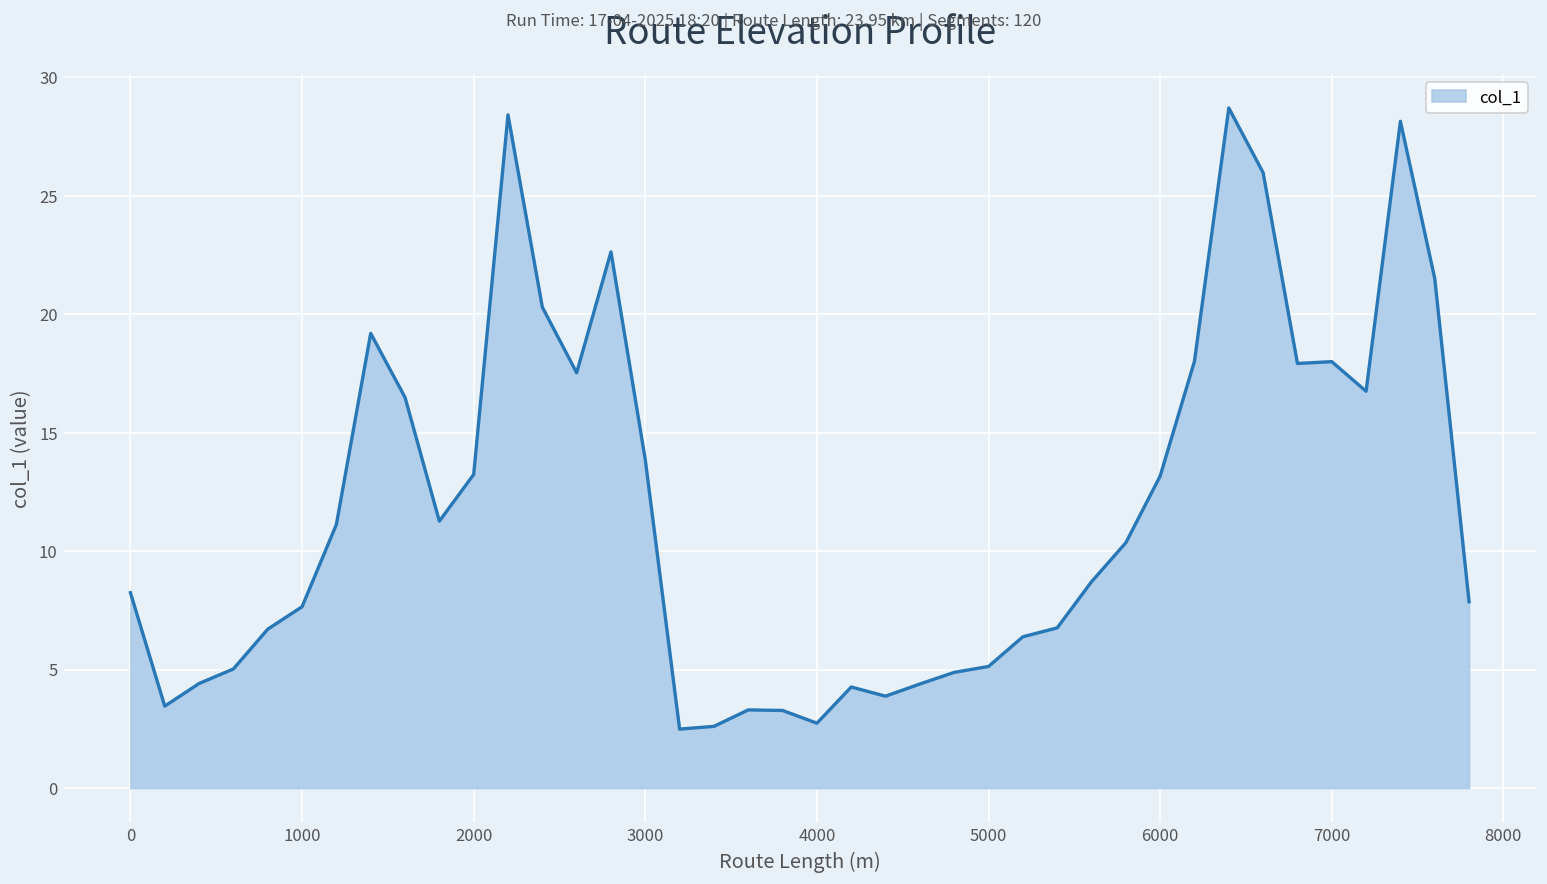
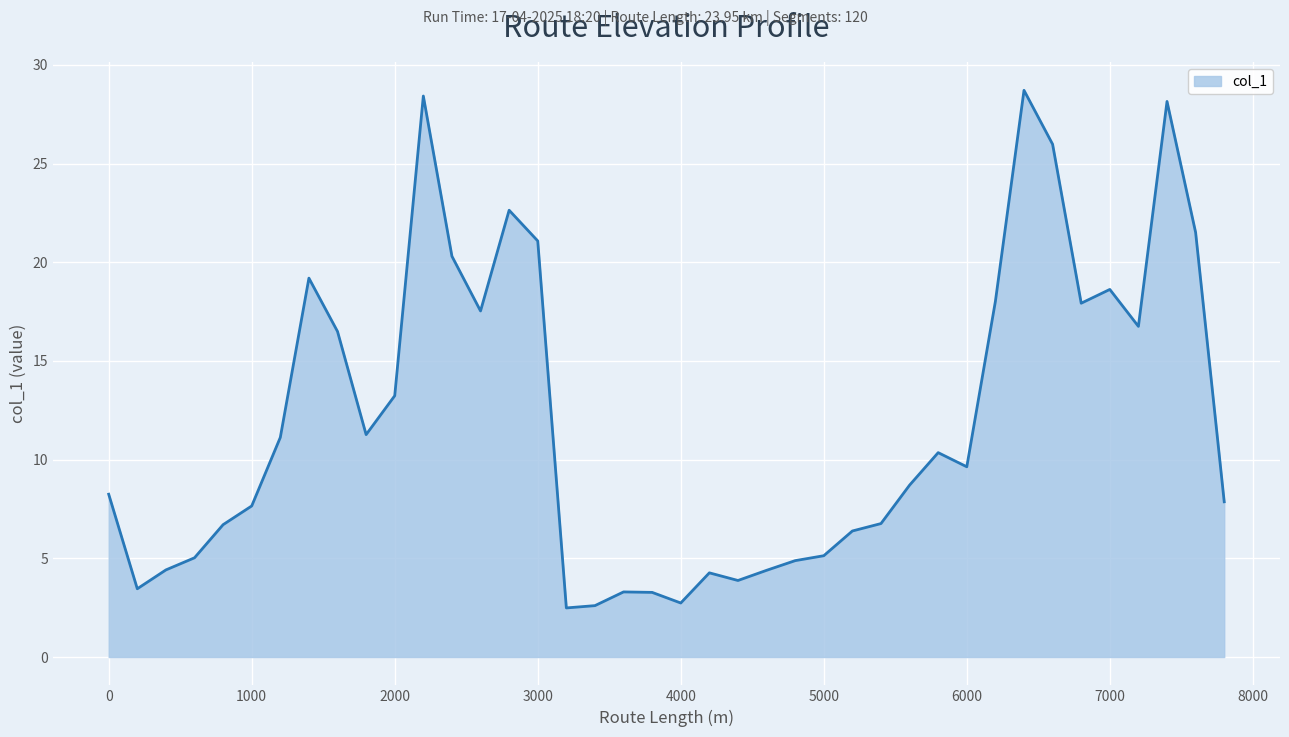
3000: 13.9 -> 21.1
6000: 13.2 -> 9.6
7000: 18.0 -> 18.6
